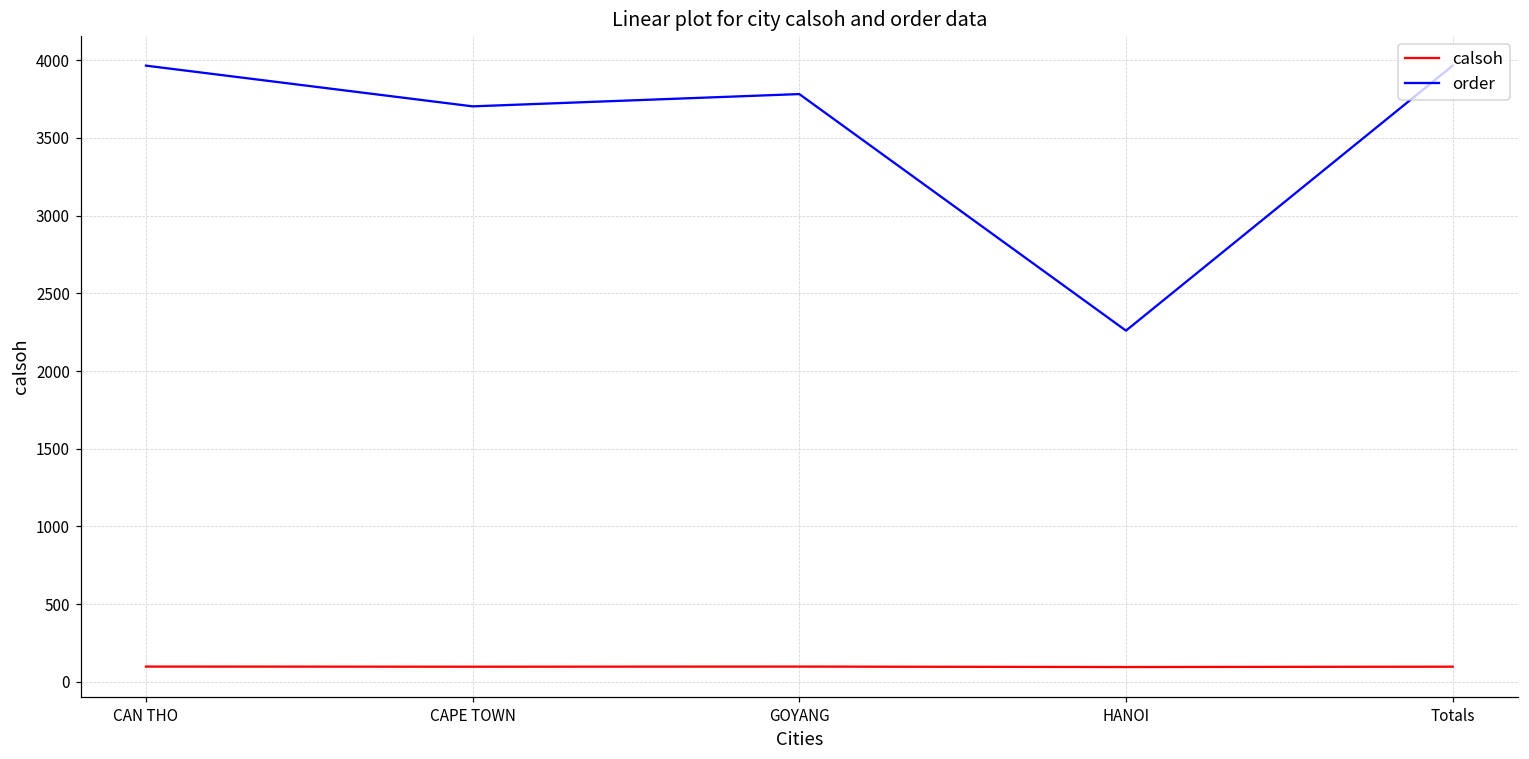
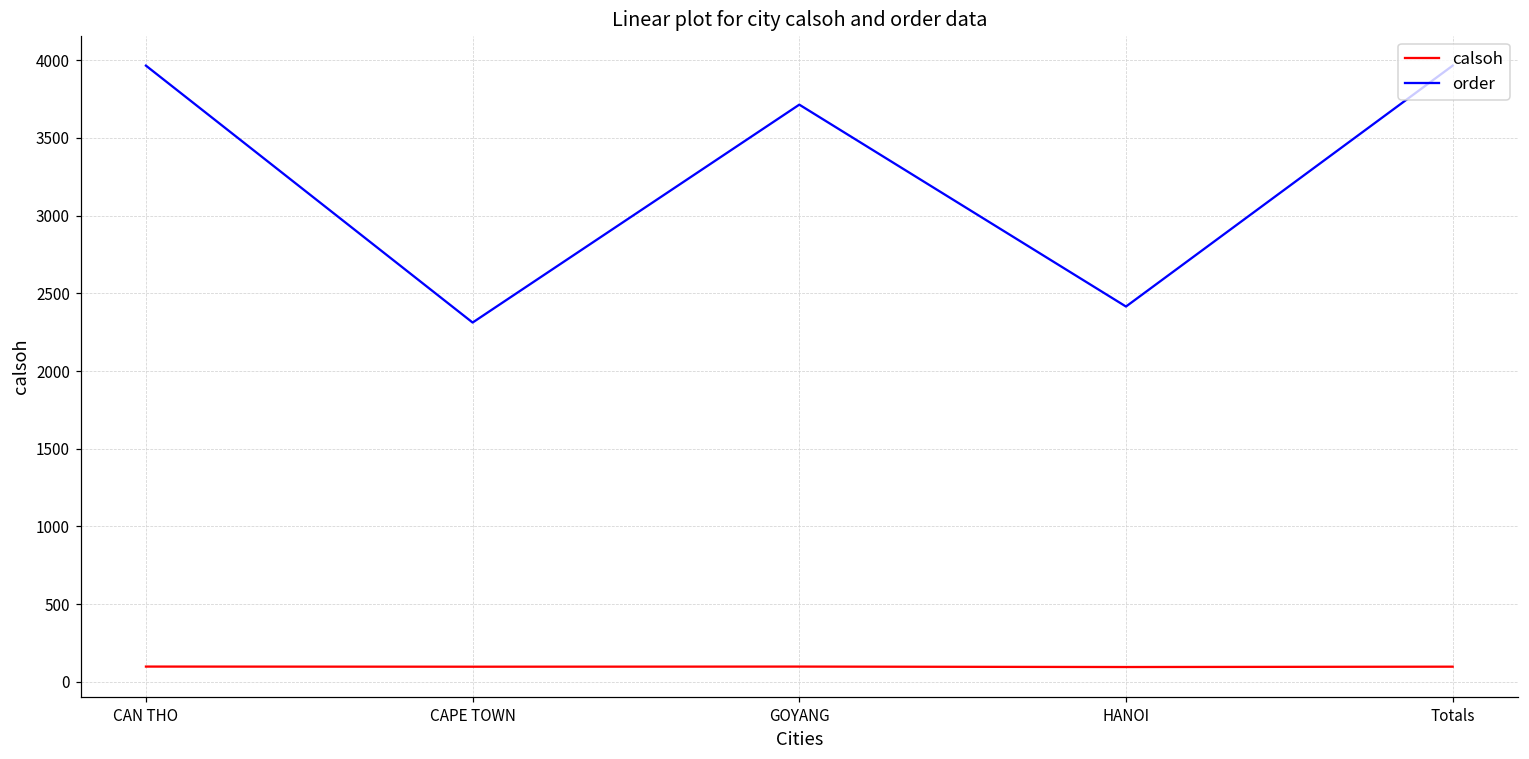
order, CAPE TOWN: 3700 -> 2310
order, GOYANG: 3780 -> 3710
order, HANOI: 2260 -> 2420
